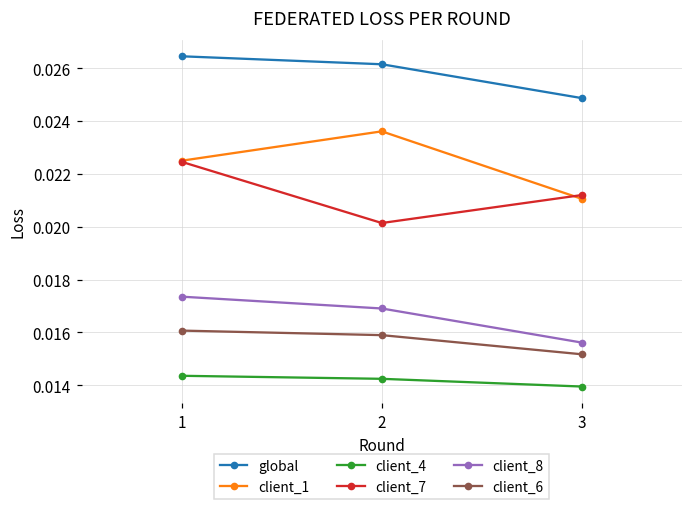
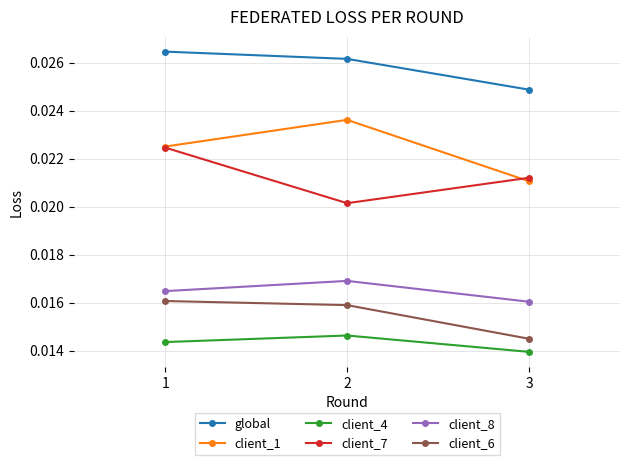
client_8, 1: 0.0174 -> 0.0165
client_4, 2: 0.0142 -> 0.0146
client_8, 3: 0.0156 -> 0.0160
client_6, 3: 0.0152 -> 0.0145
